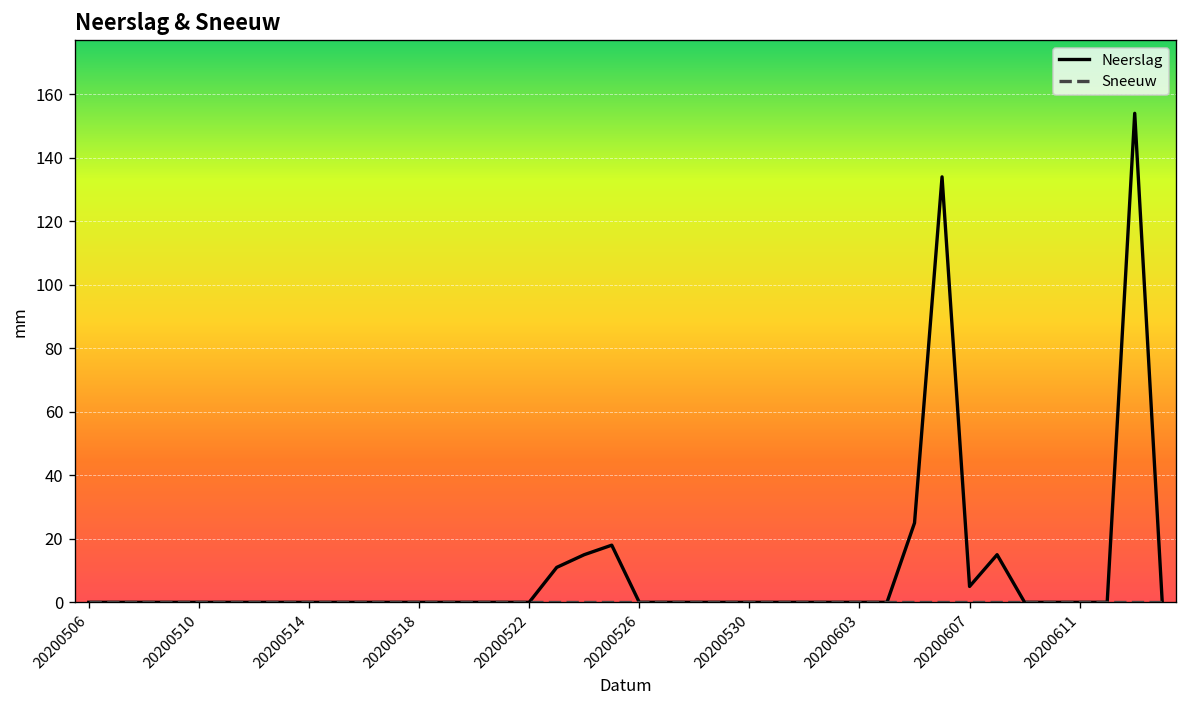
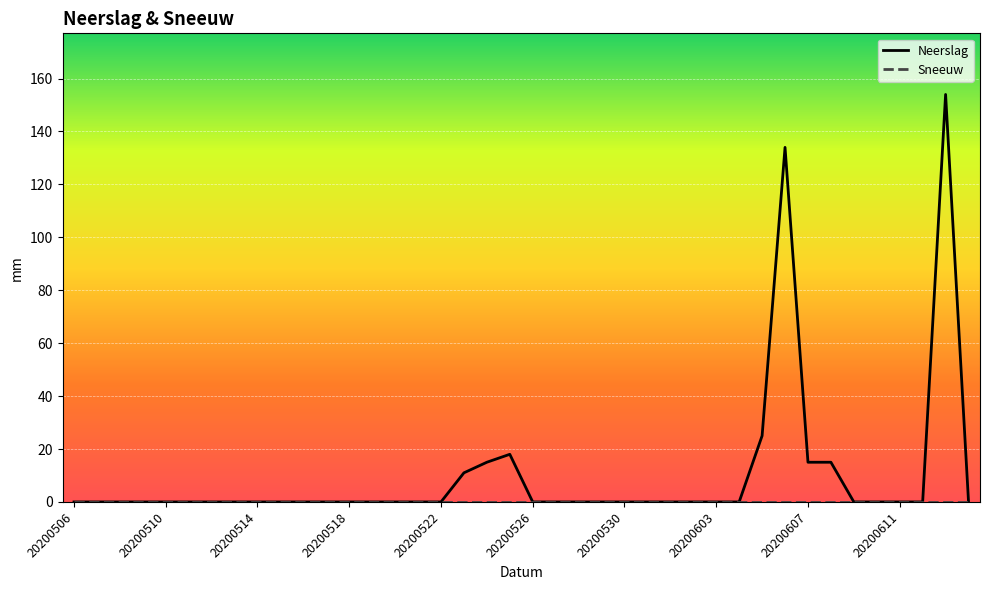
Neerslag, 20200607: 5 -> 15
